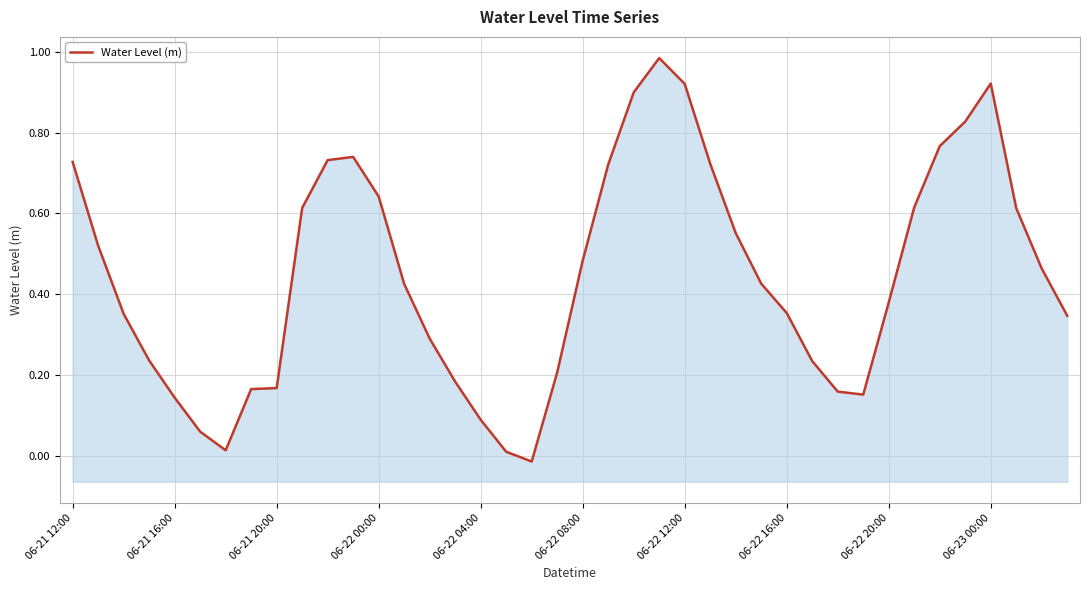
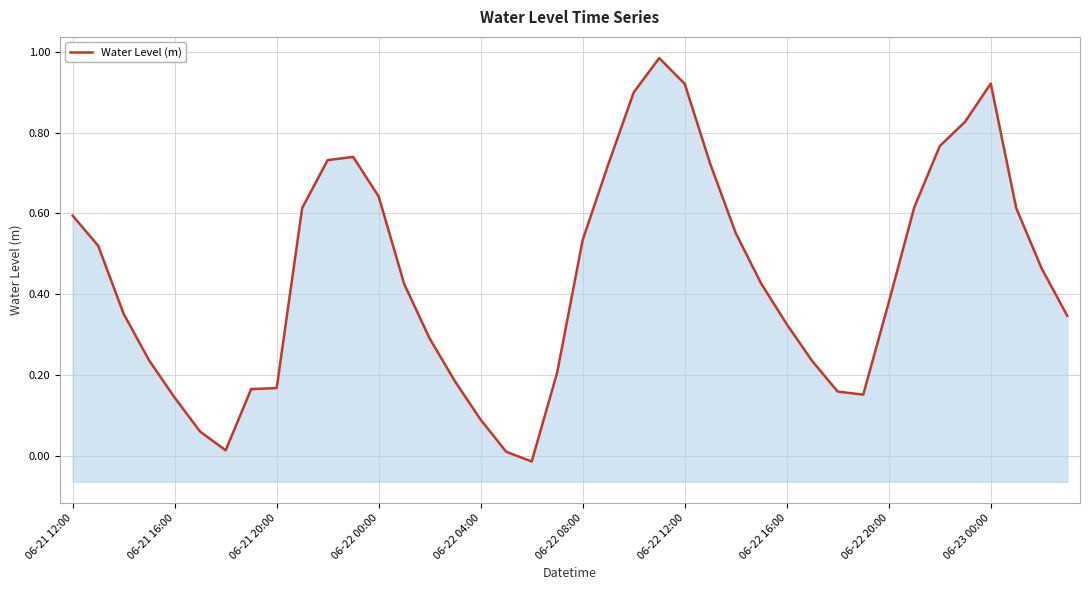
06-21 12:00: 0.73 -> 0.59
06-22 08:00: 0.48 -> 0.53
06-22 16:00: 0.35 -> 0.33
